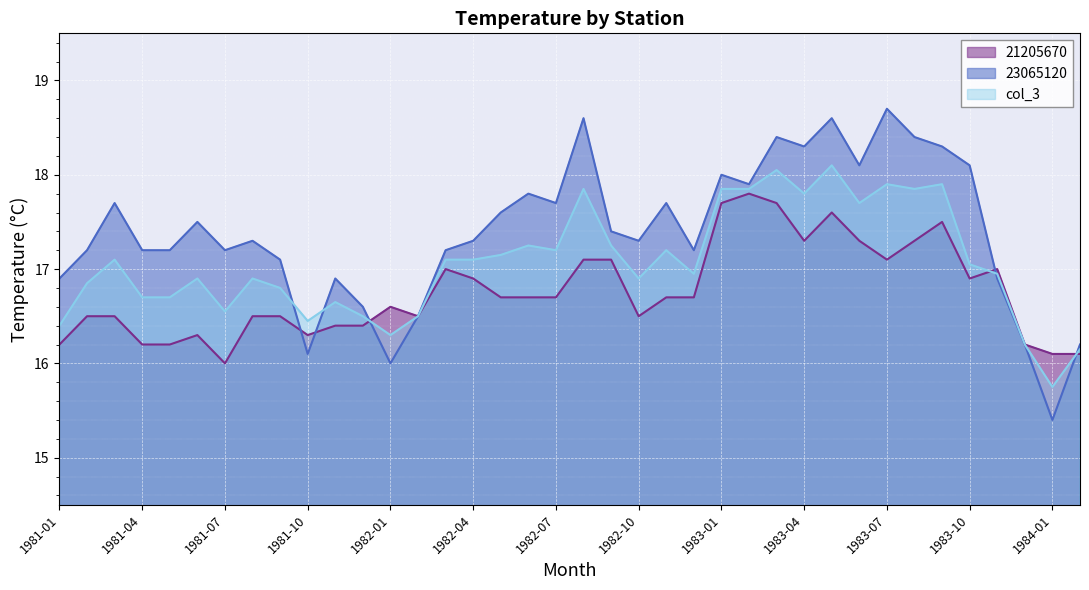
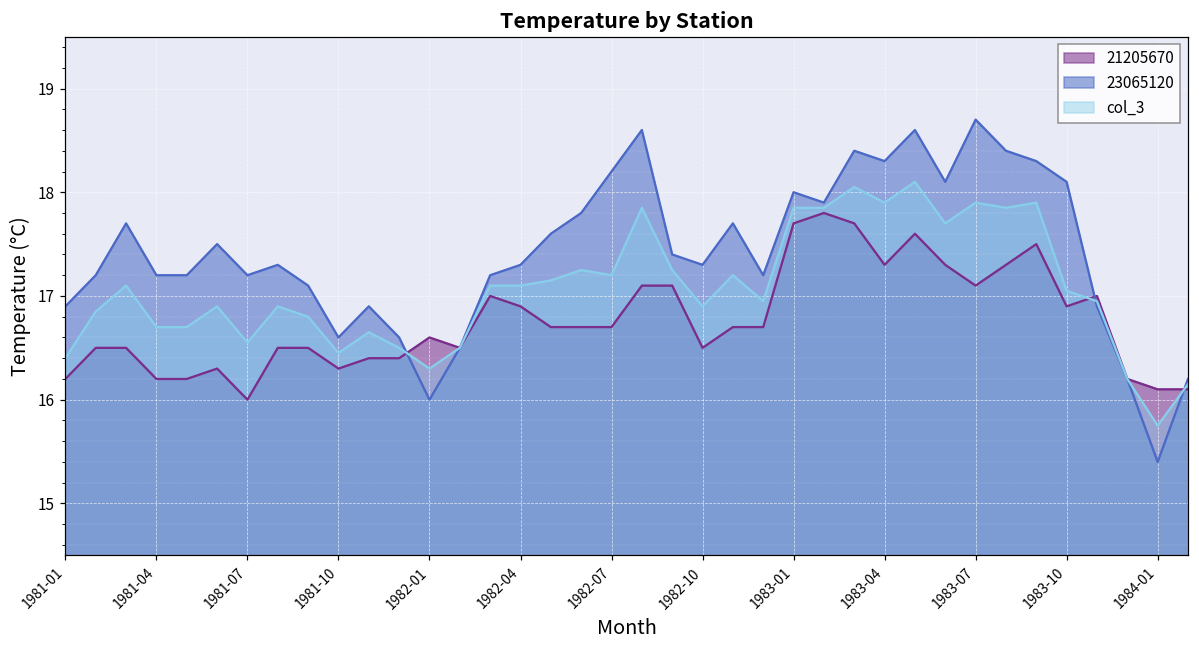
23065120, 1981-10: 16.1 -> 16.6
23065120, 1982-07: 17.7 -> 18.2
col_3, 1983-04: 17.8 -> 17.9
